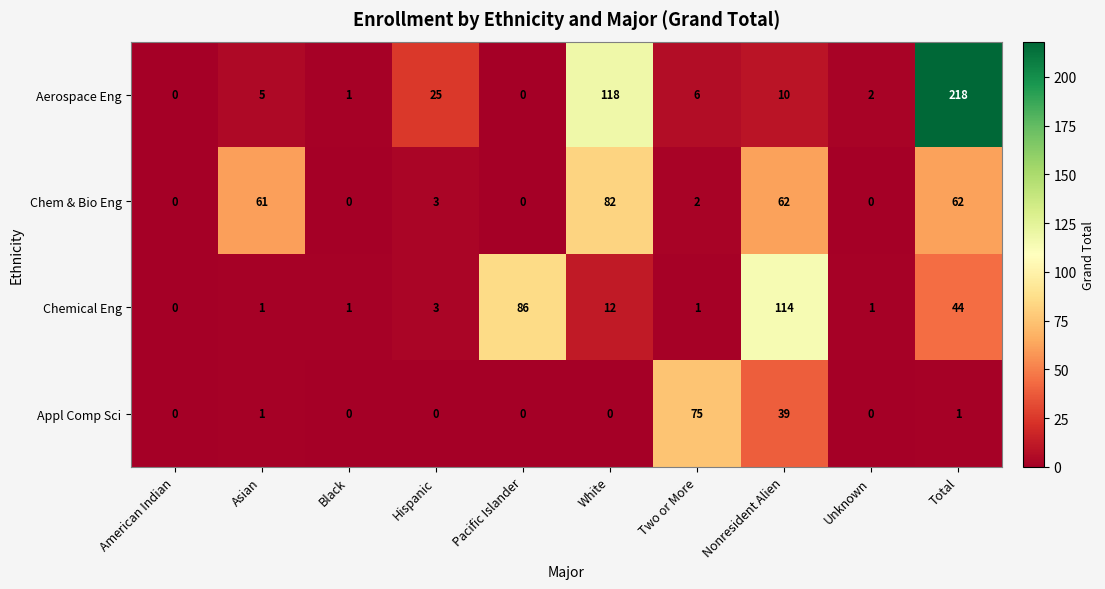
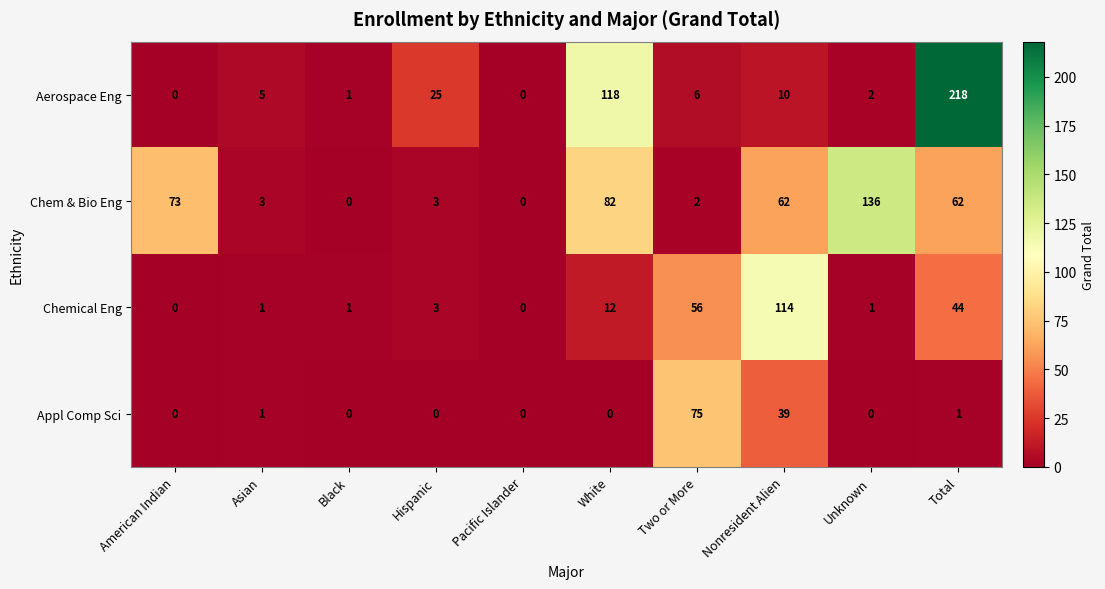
Chem & Bio Eng, American Indian: 0 -> 73
Chem & Bio Eng, Asian: 61 -> 3
Chem & Bio Eng, Unknown: 0 -> 136
Chemical Eng, Pacific Islander: 86 -> 0
Chemical Eng, Two or More: 1 -> 56
